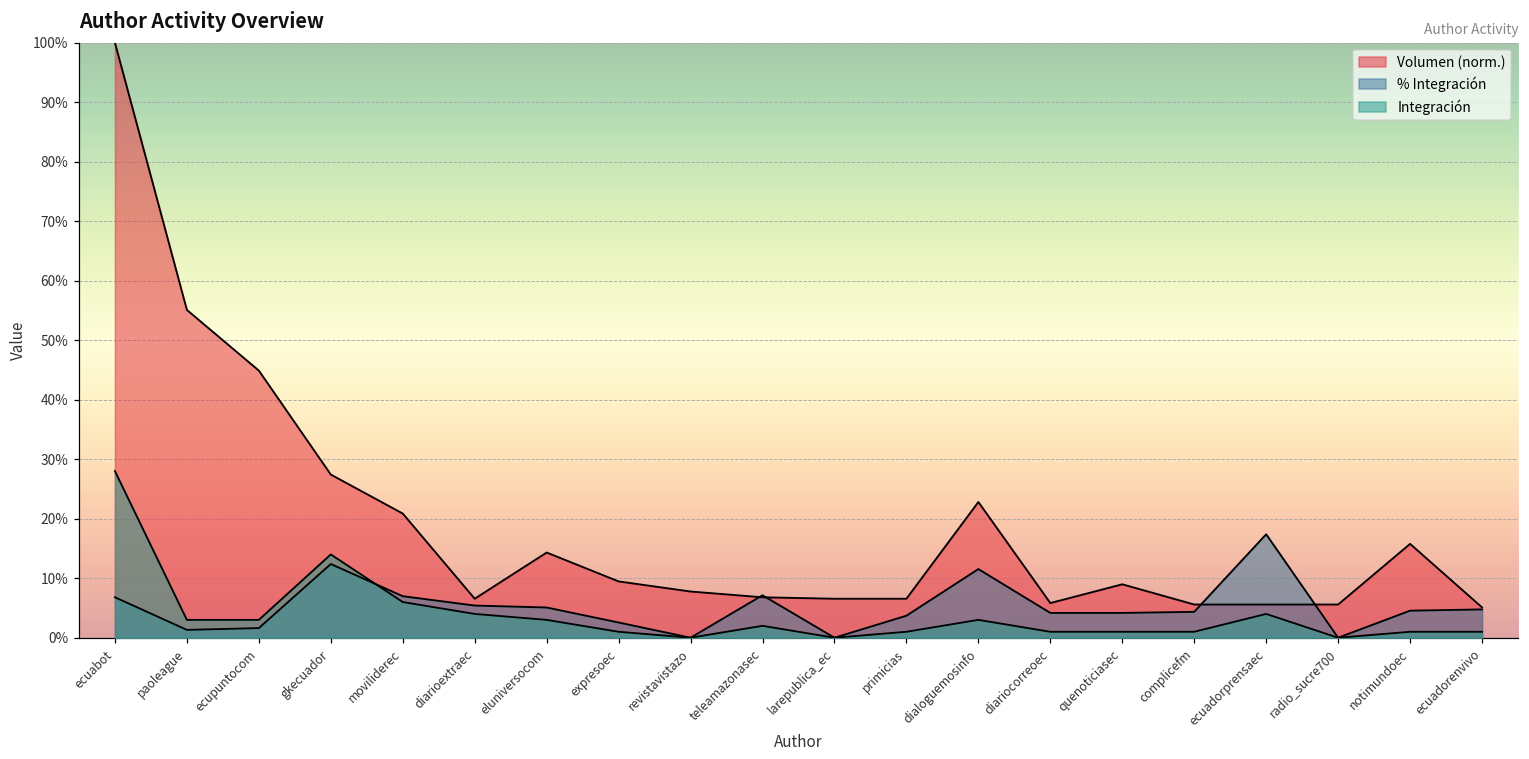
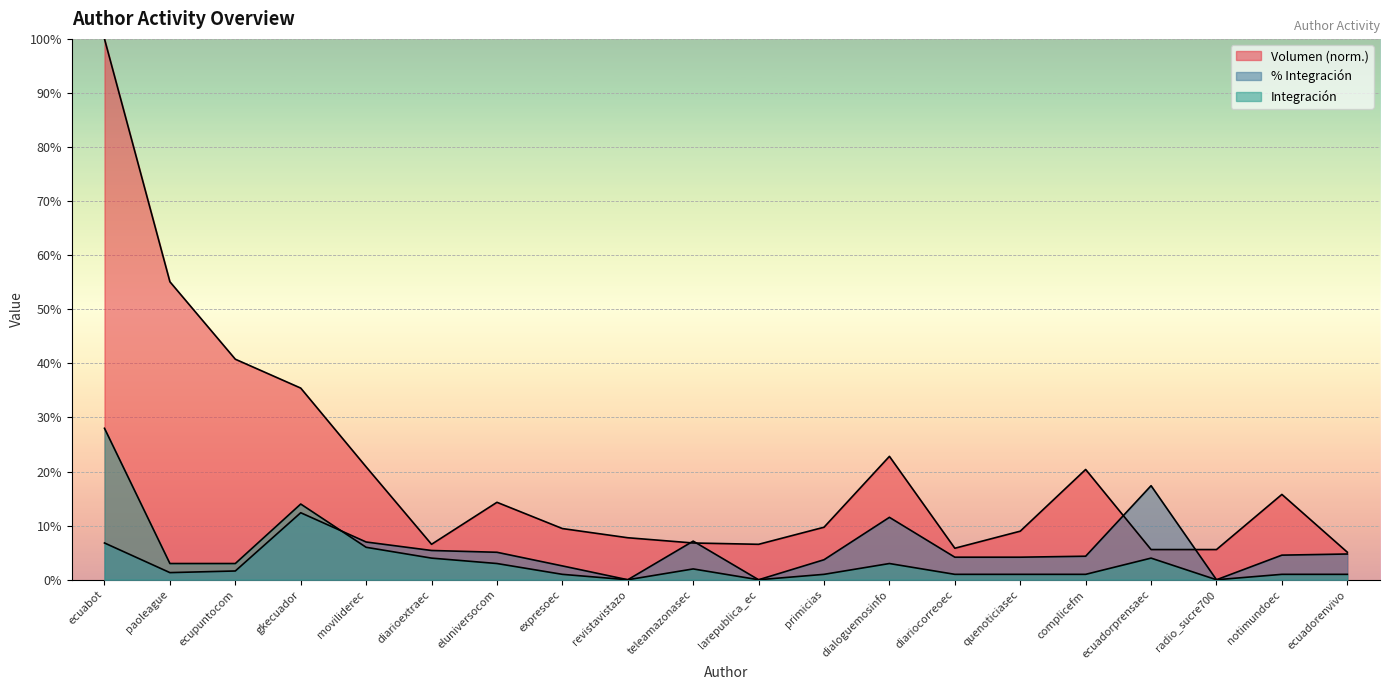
Volumen (norm.), ecupuntocom: 45% -> 41%
Volumen (norm.), gkecuador: 27% -> 35%
Volumen (norm.), primicias: 7% -> 10%
Volumen (norm.), complicefm: 6% -> 20%
